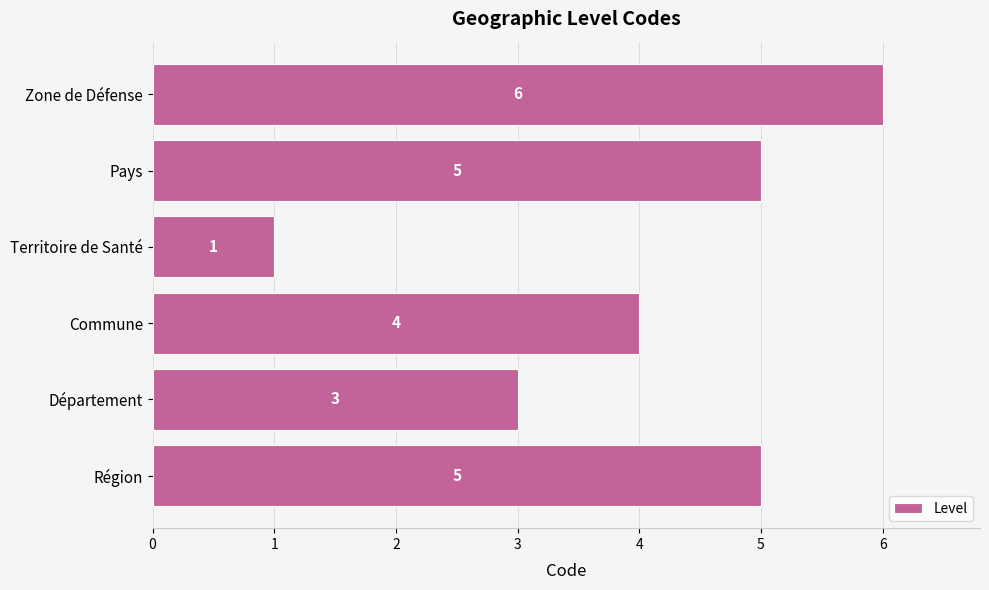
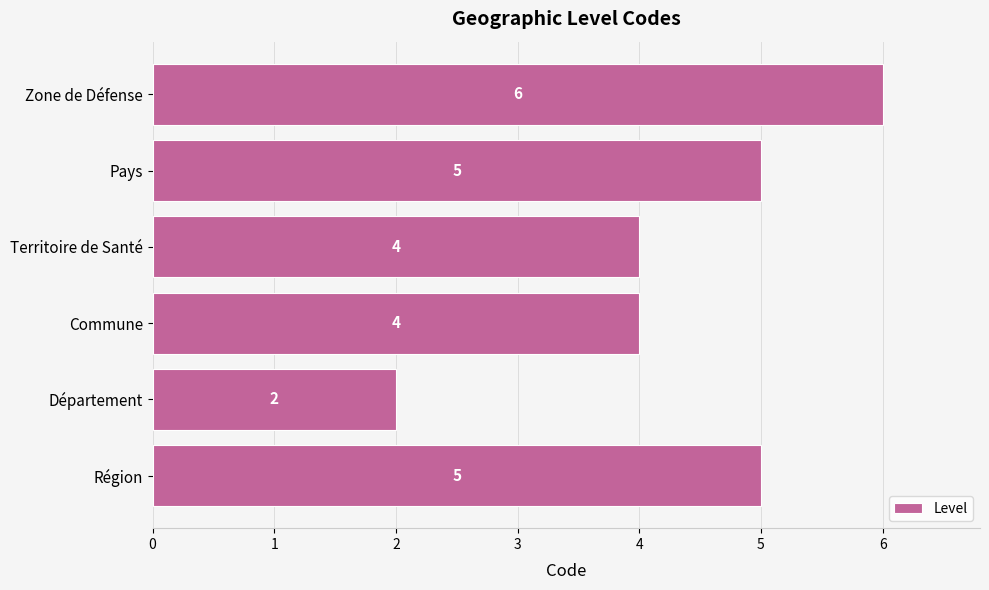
Territoire de Santé: 1 -> 4
Département: 3 -> 2
